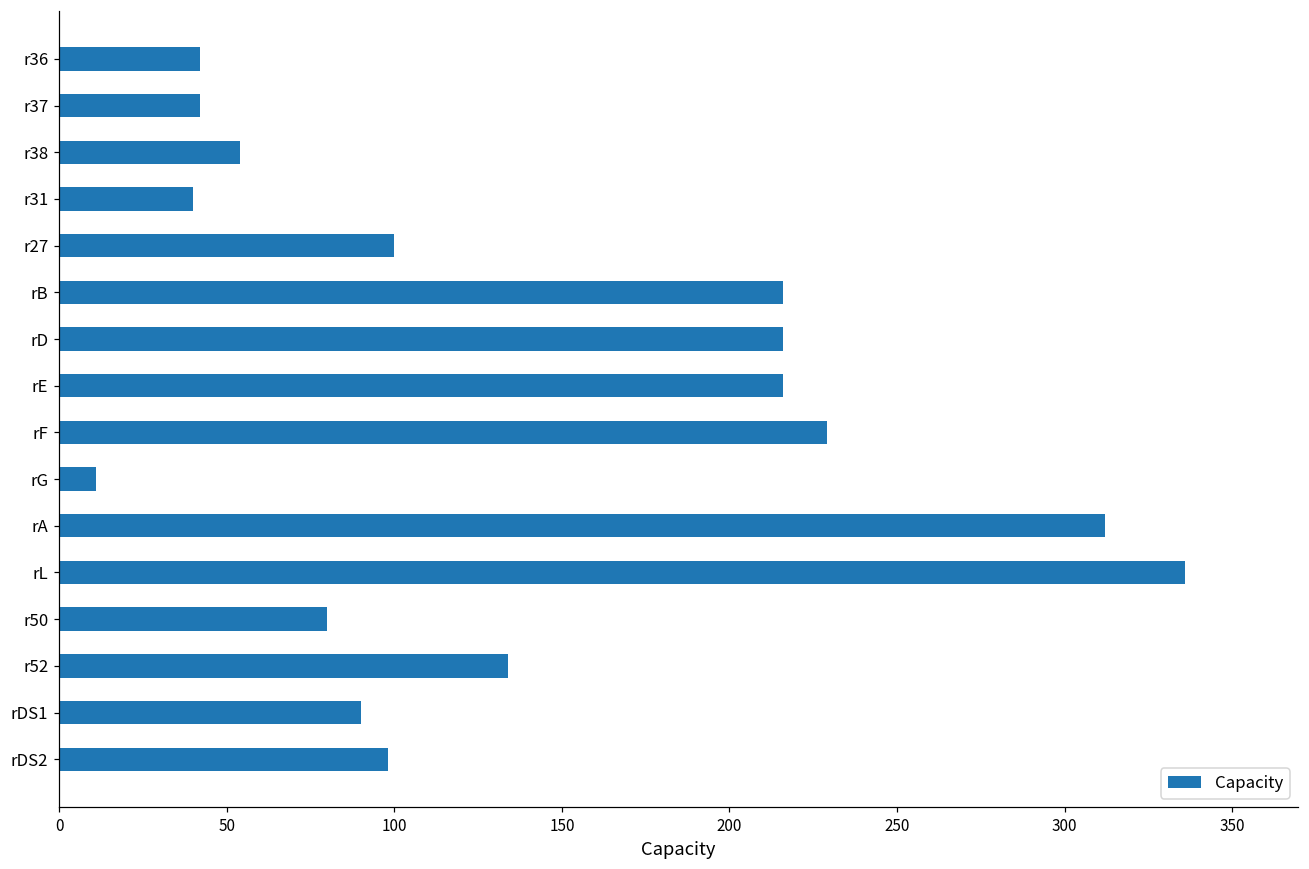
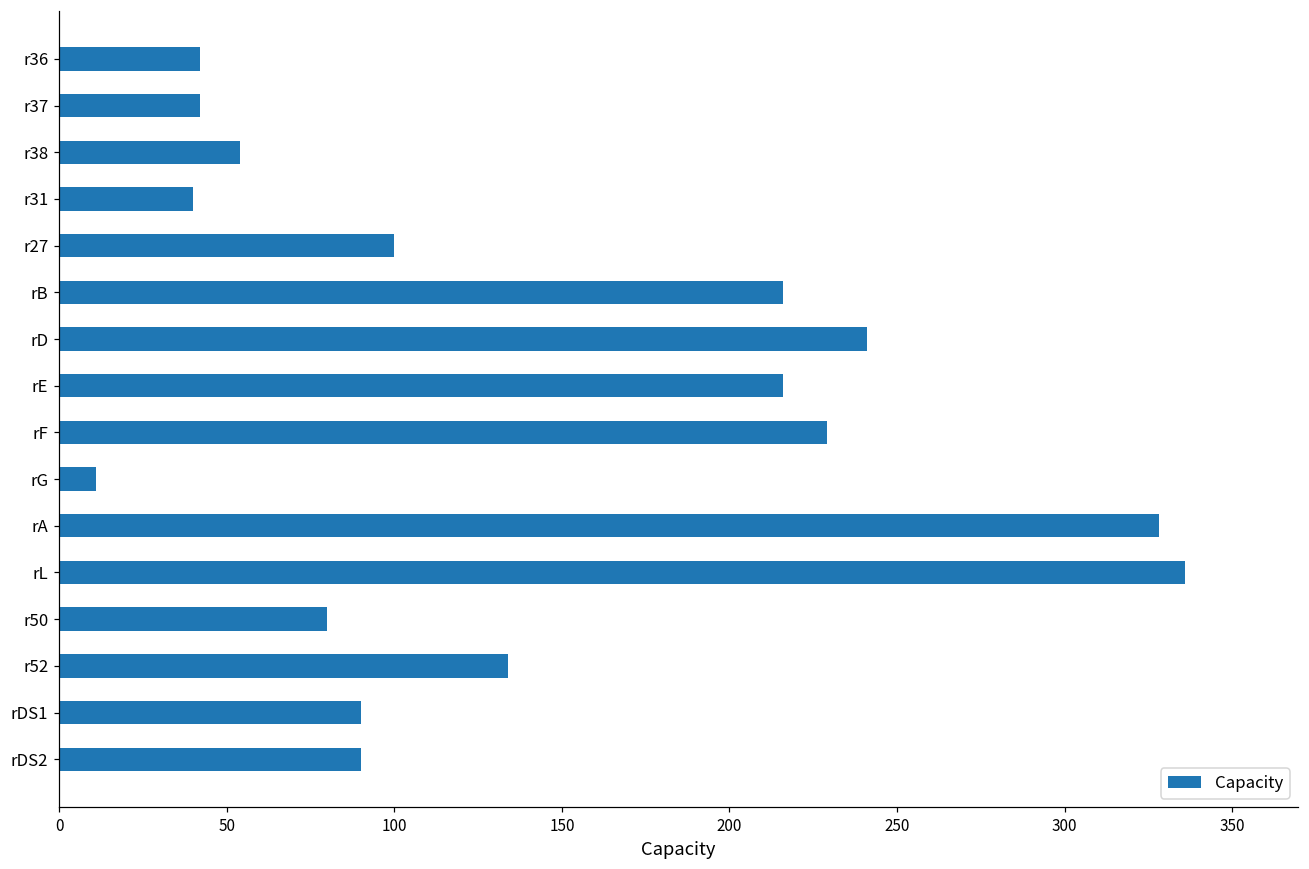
rD: 216 -> 241
rA: 312 -> 328
rDS2: 98 -> 90
